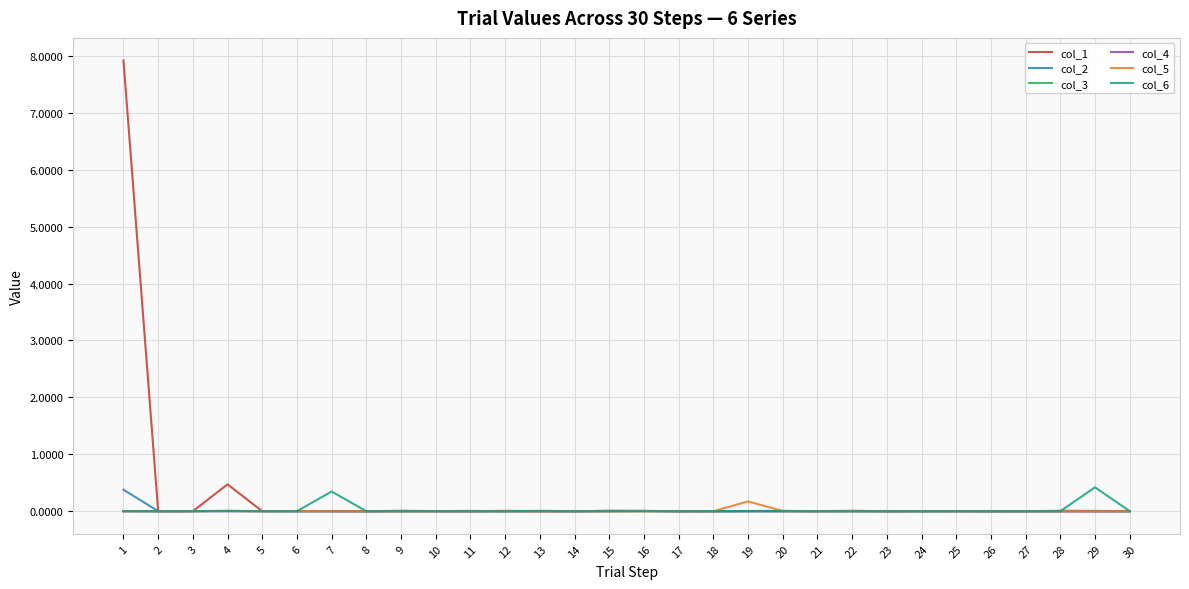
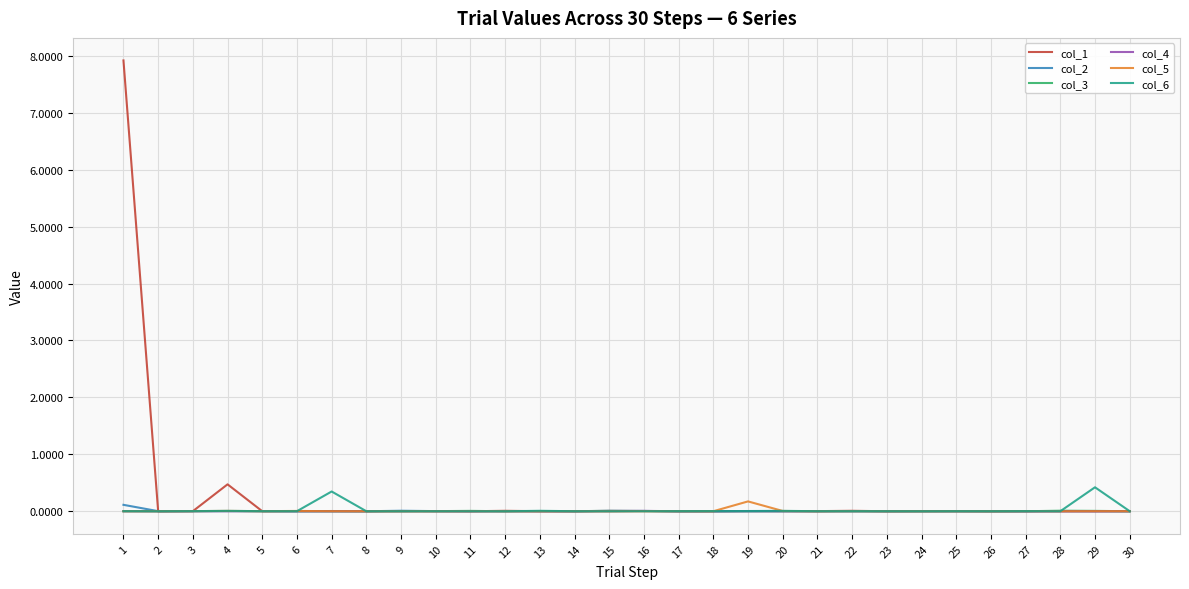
col_2, 1: 0.4 -> 0.1
